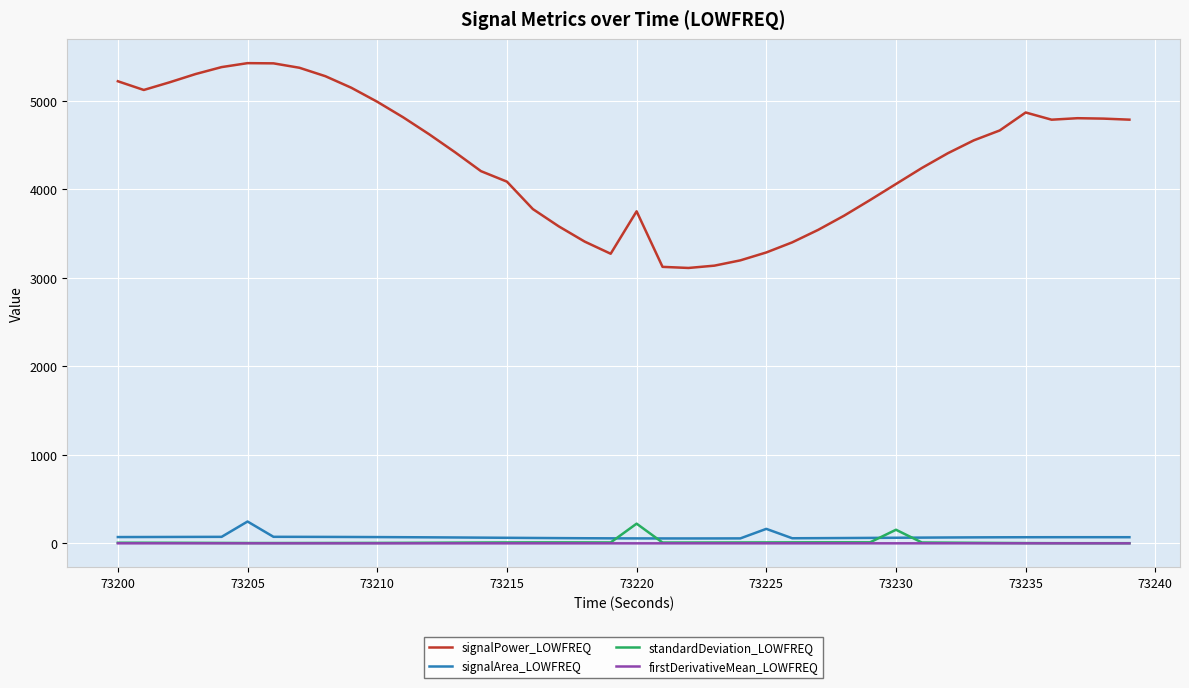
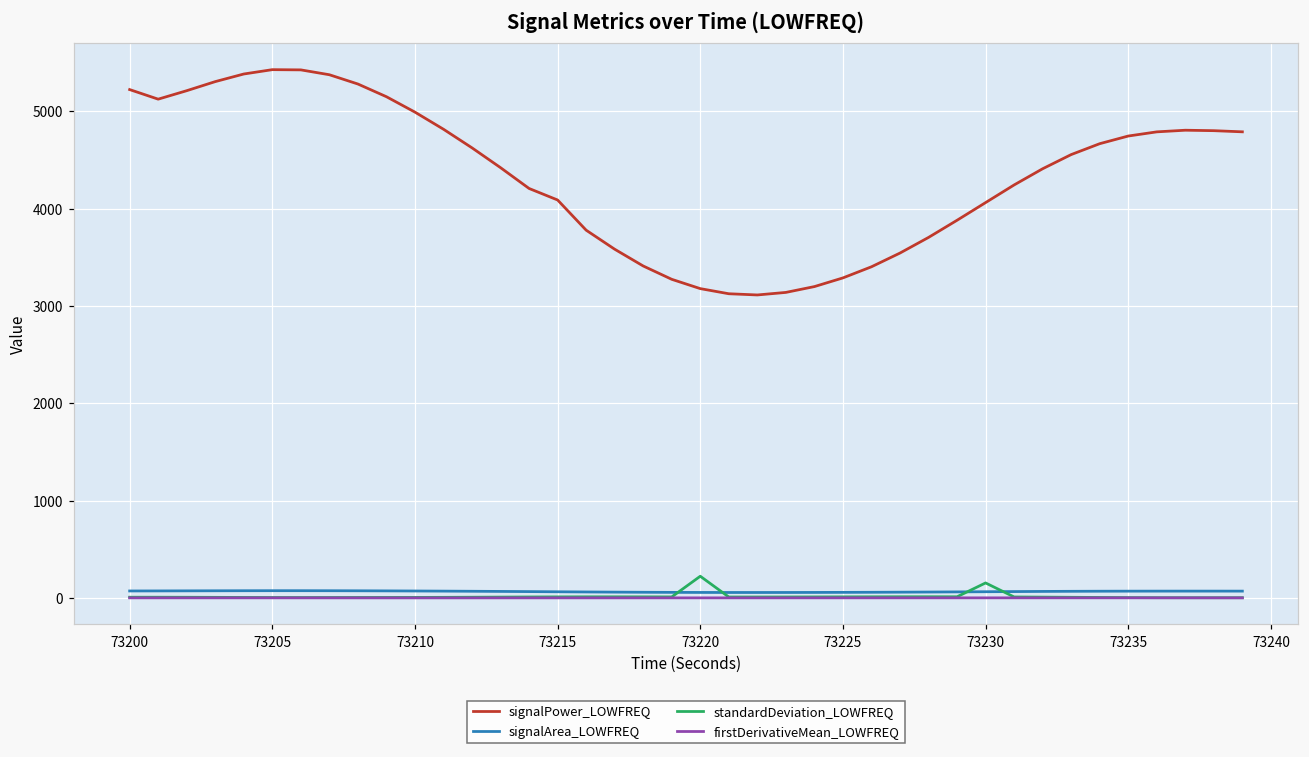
signalArea_LOWFREQ, 73205: 200 -> 100
signalPower_LOWFREQ, 73220: 3800 -> 3200
signalArea_LOWFREQ, 73225: 200 -> 100
signalPower_LOWFREQ, 73235: 4900 -> 4700
